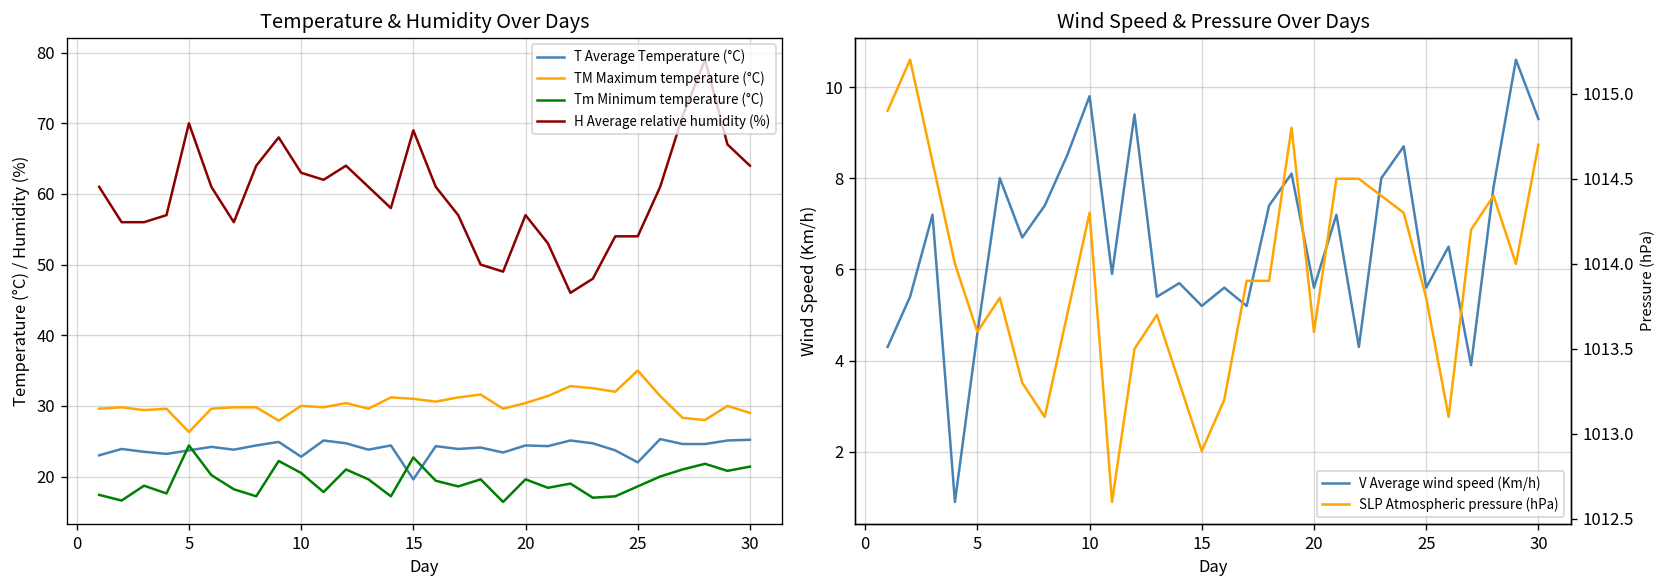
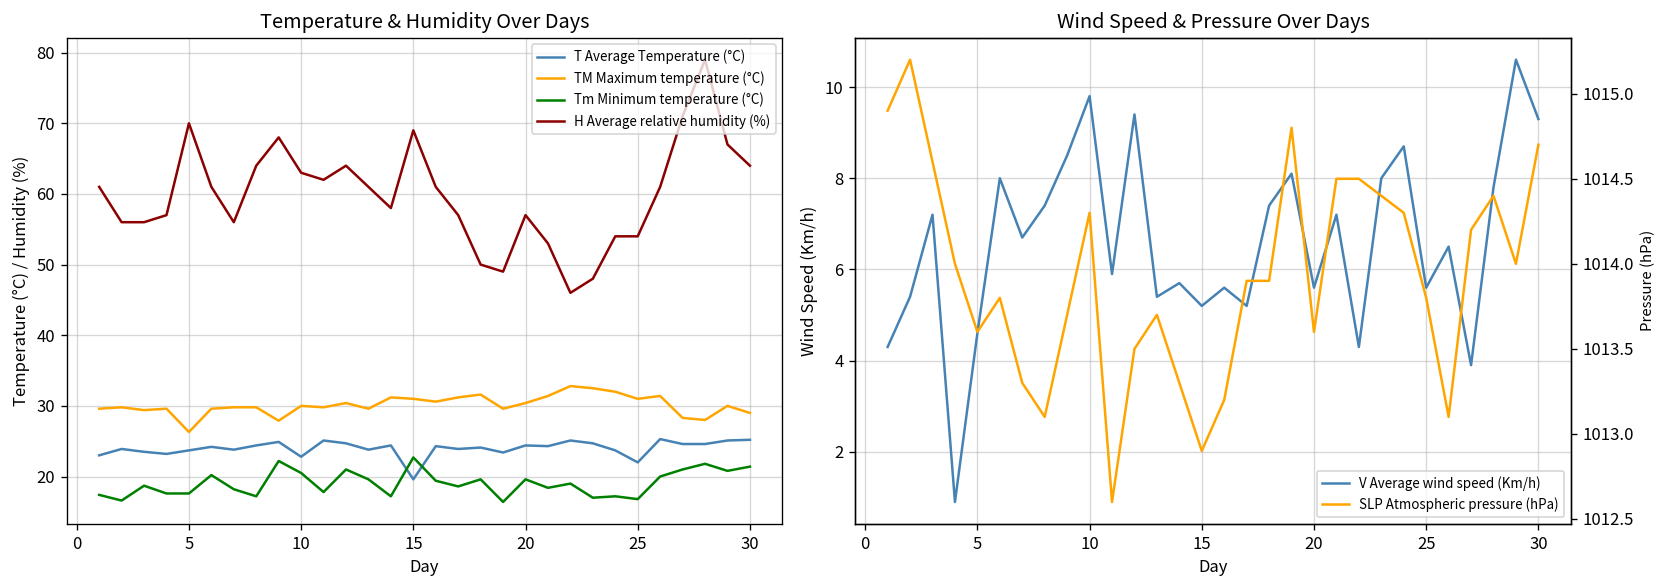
Temperature & Humidity Over Days, Tm Minimum temperature (°C), 5: 24 -> 18
Temperature & Humidity Over Days, TM Maximum temperature (°C), 25: 35 -> 31
Temperature & Humidity Over Days, Tm Minimum temperature (°C), 25: 19 -> 17
